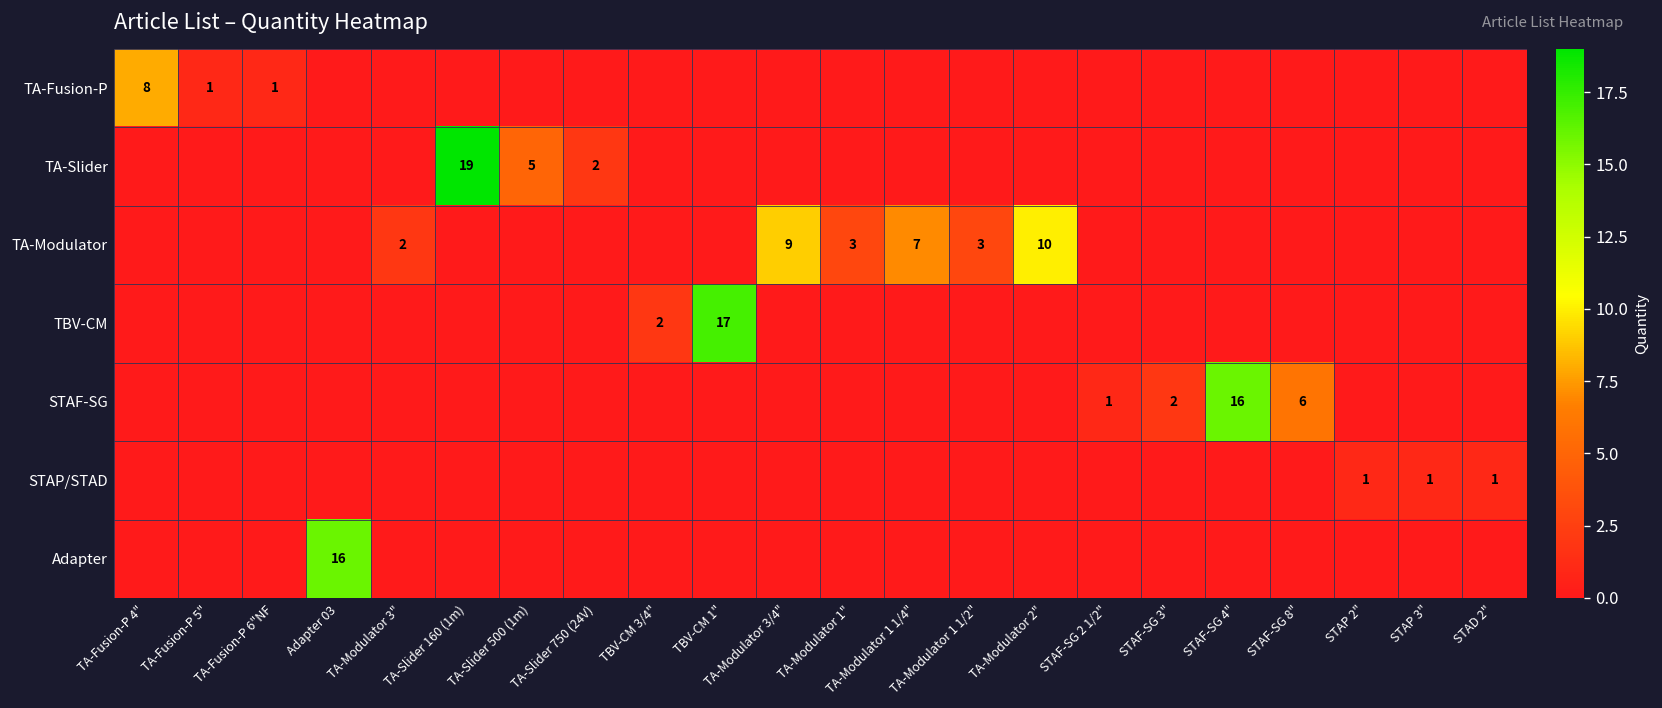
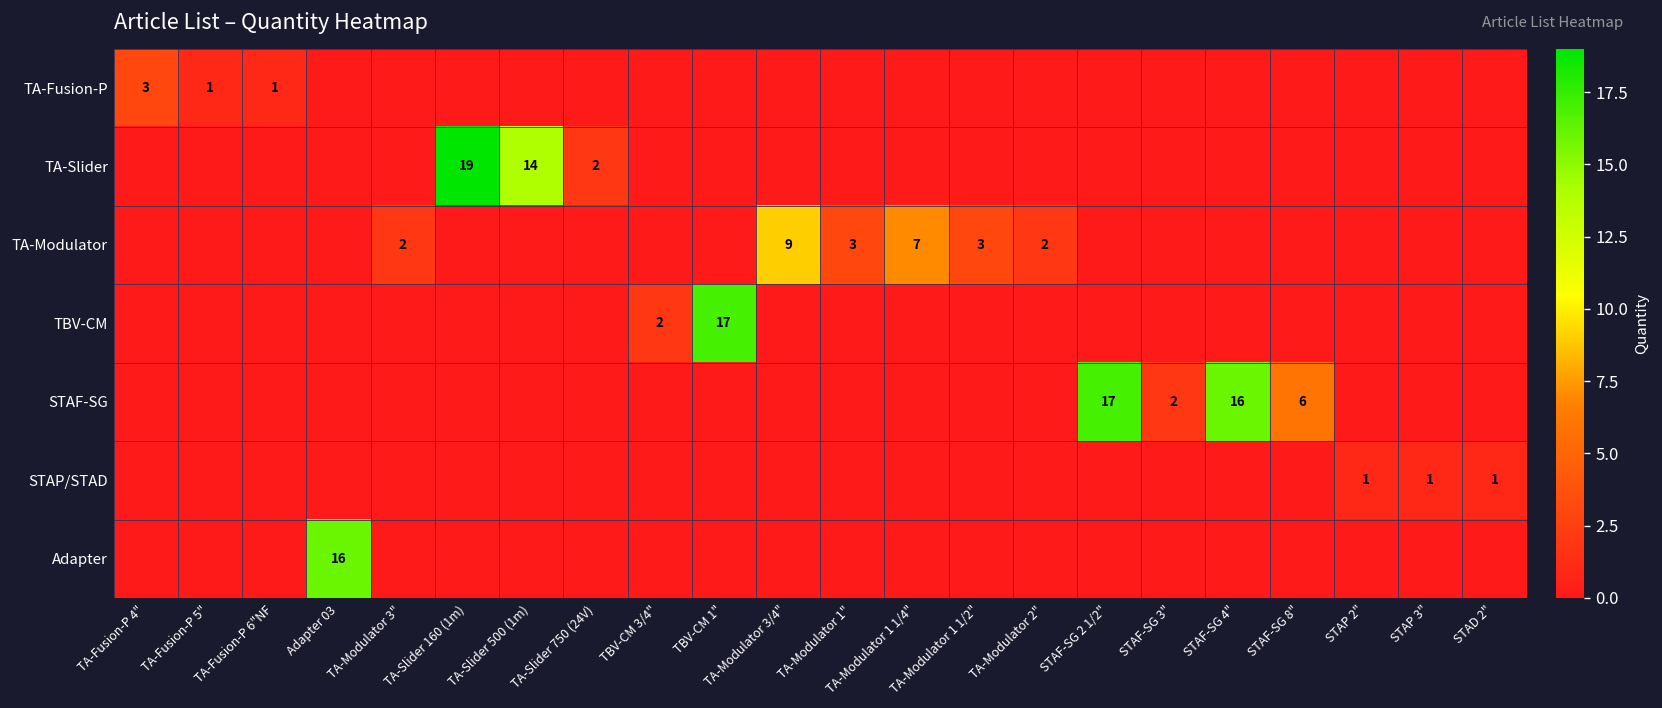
TA-Fusion-P, TA-Fusion-P 4": 8 -> 3
TA-Slider, TA-Slider 500 (1m): 5 -> 14
TA-Modulator, TA-Modulator 2": 10 -> 2
STAF-SG, STAF-SG 2 1/2": 1 -> 17
